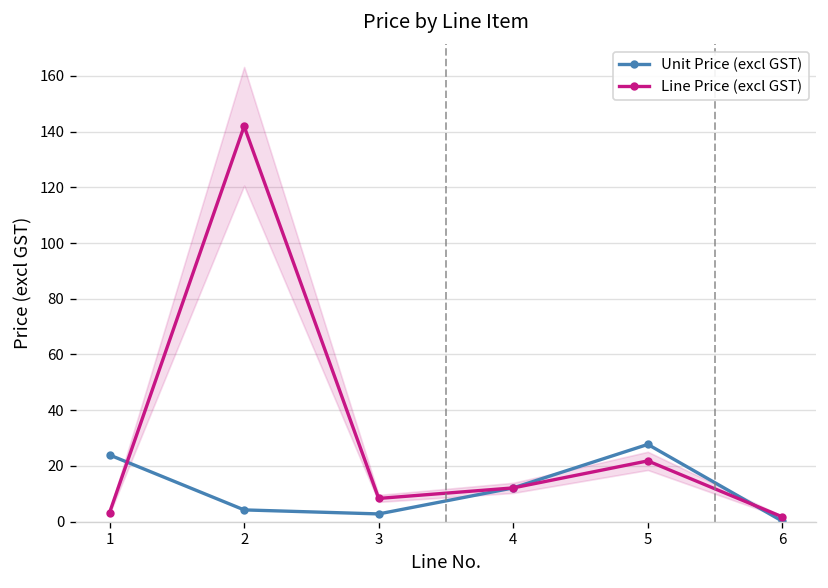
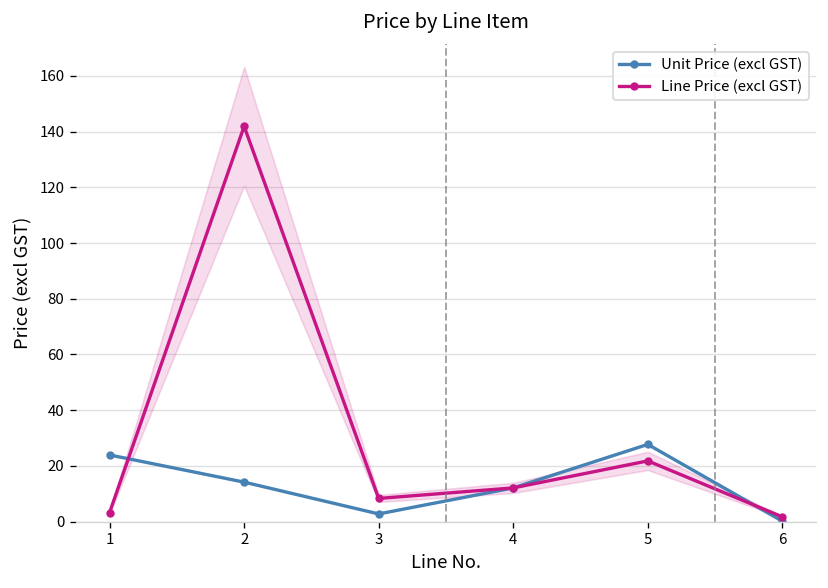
Unit Price (excl GST), 2: 4 -> 14
